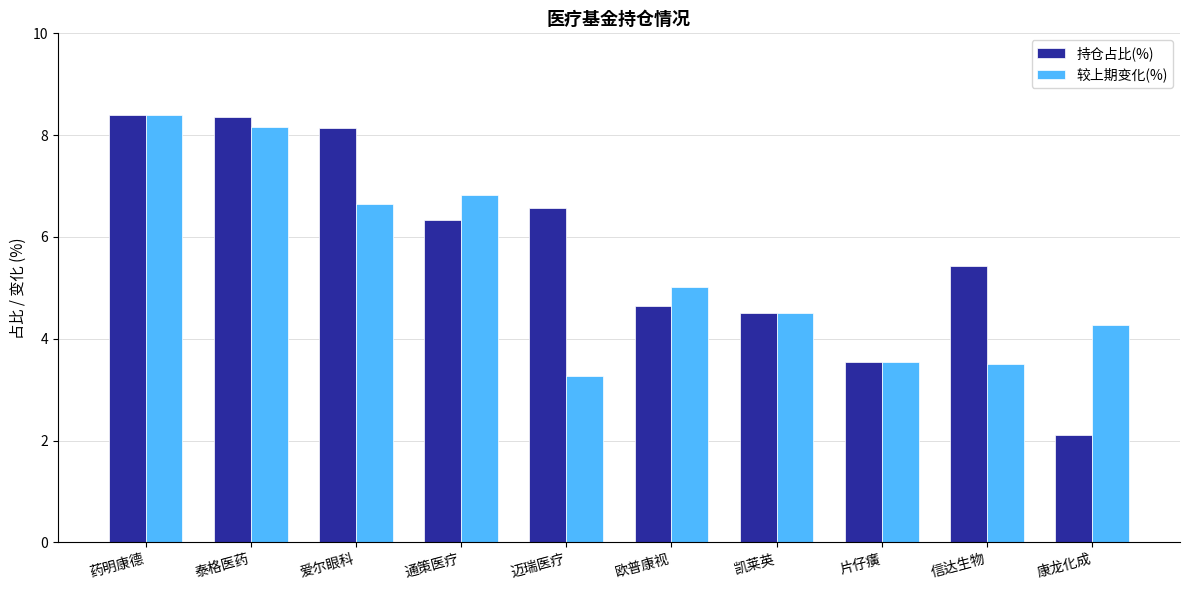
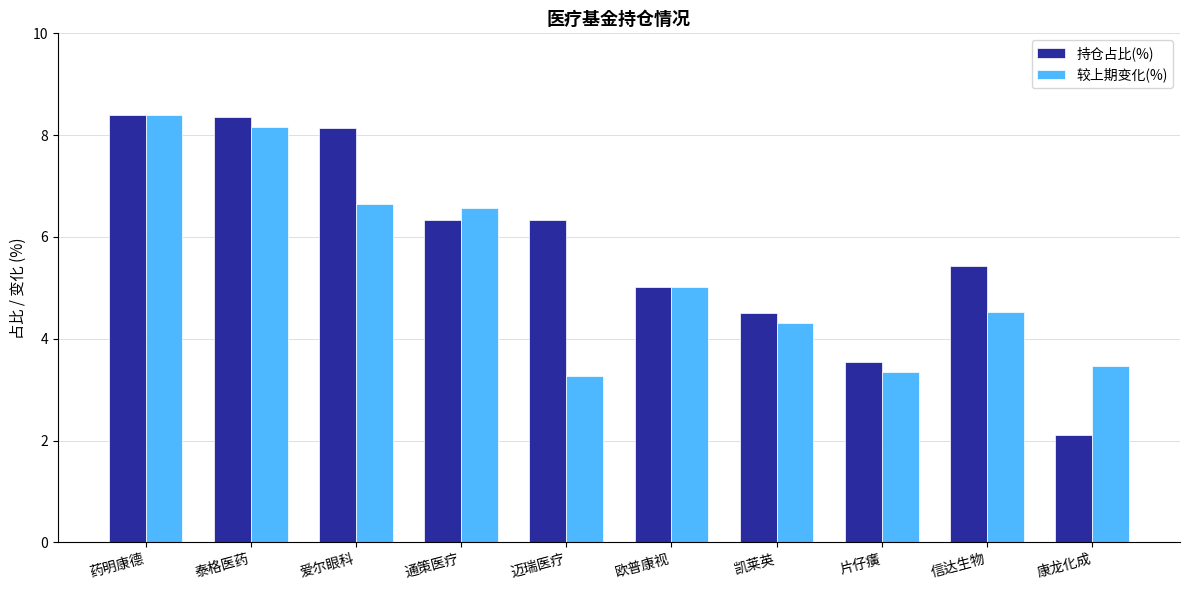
较上期变化(%), 通策医疗: 6.8 -> 6.6
持仓占比(%), 迈瑞医疗: 6.6 -> 6.3
持仓占比(%), 欧普康视: 4.6 -> 5.0
较上期变化(%), 凯莱英: 4.5 -> 4.3
较上期变化(%), 片仔癀: 3.6 -> 3.3
较上期变化(%), 信达生物: 3.5 -> 4.5
较上期变化(%), 康龙化成: 4.3 -> 3.5
